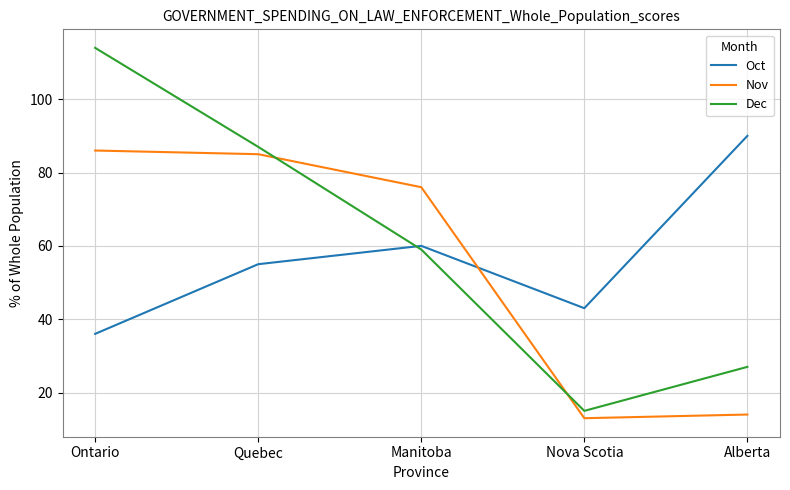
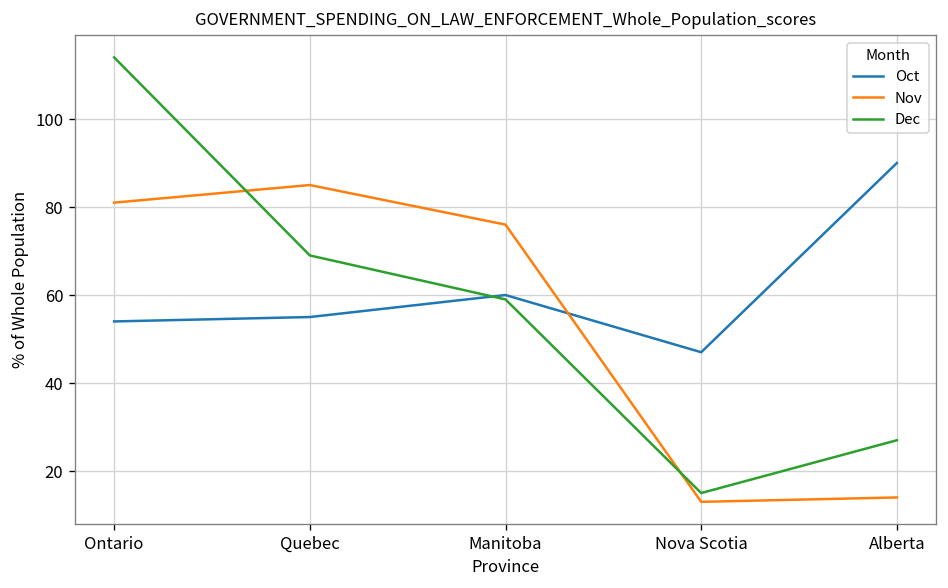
Oct, Ontario: 36 -> 54
Nov, Ontario: 86 -> 81
Dec, Quebec: 87 -> 69
Oct, Nova Scotia: 43 -> 47
